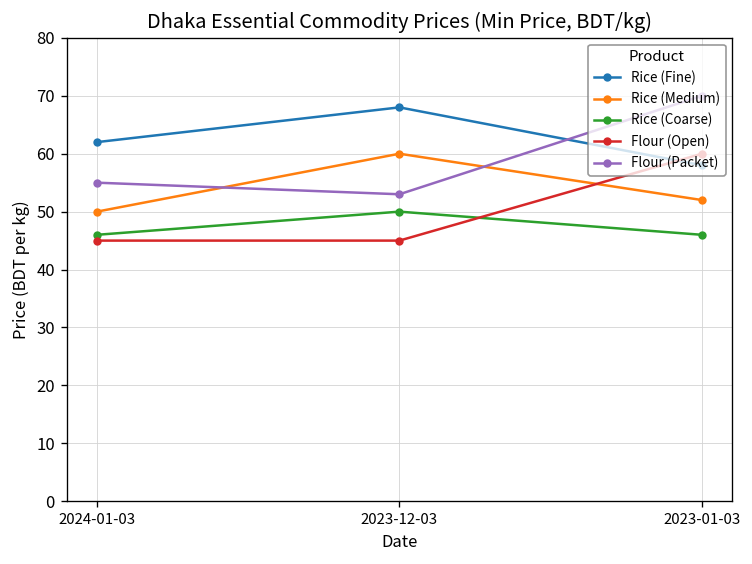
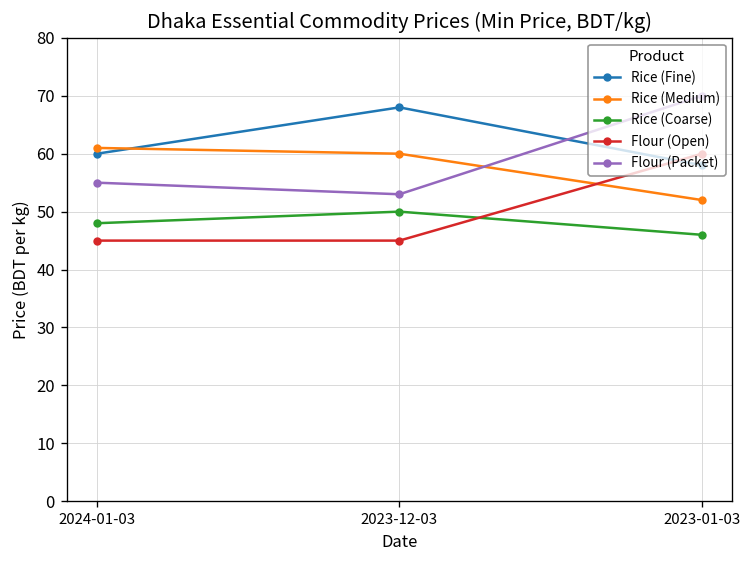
Rice (Fine), 2024-01-03: 62 -> 60
Rice (Medium), 2024-01-03: 50 -> 61
Rice (Coarse), 2024-01-03: 46 -> 48
